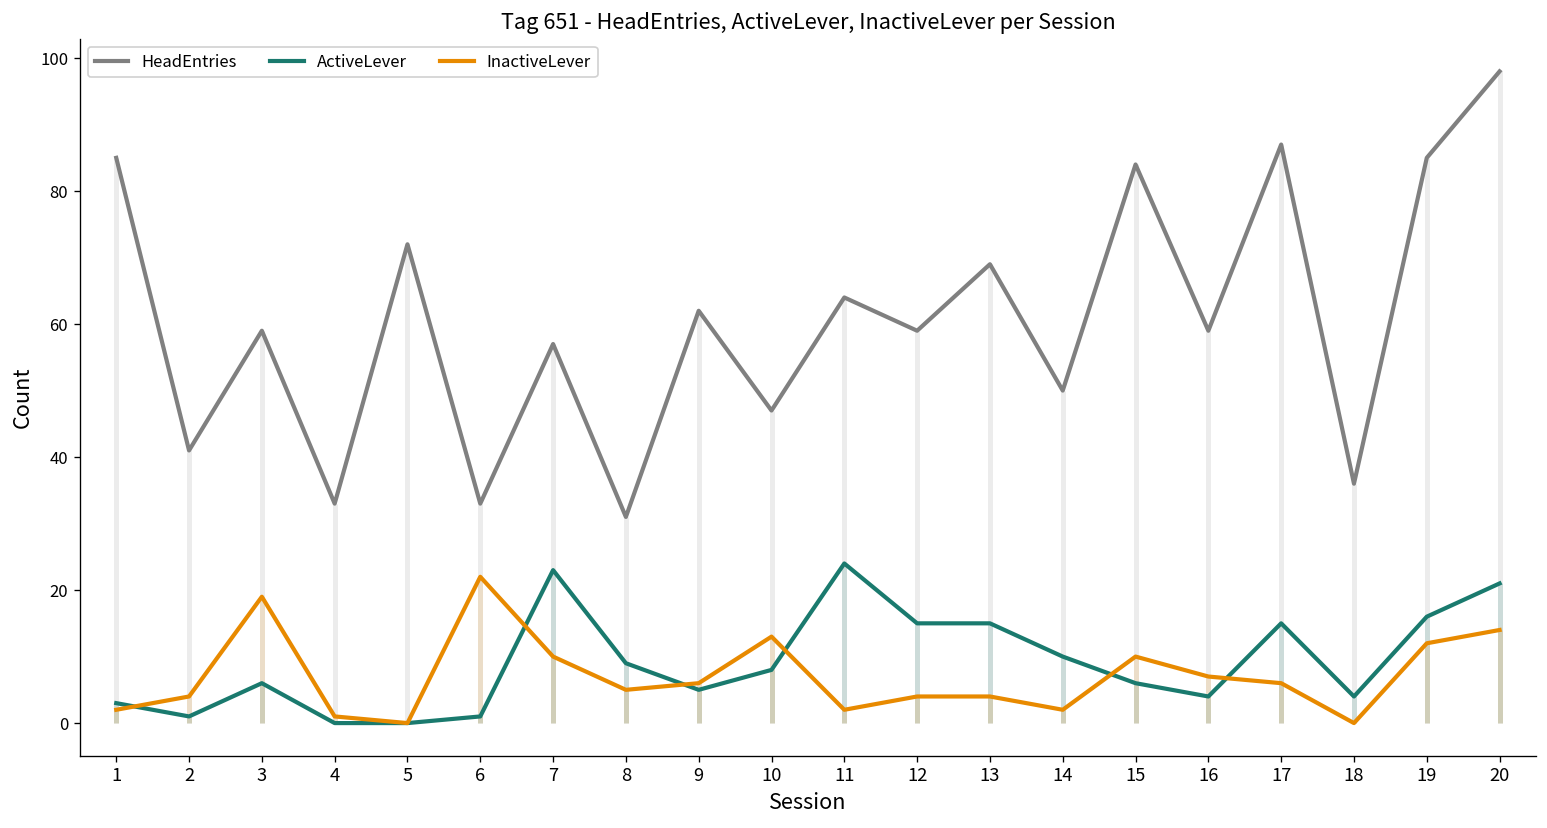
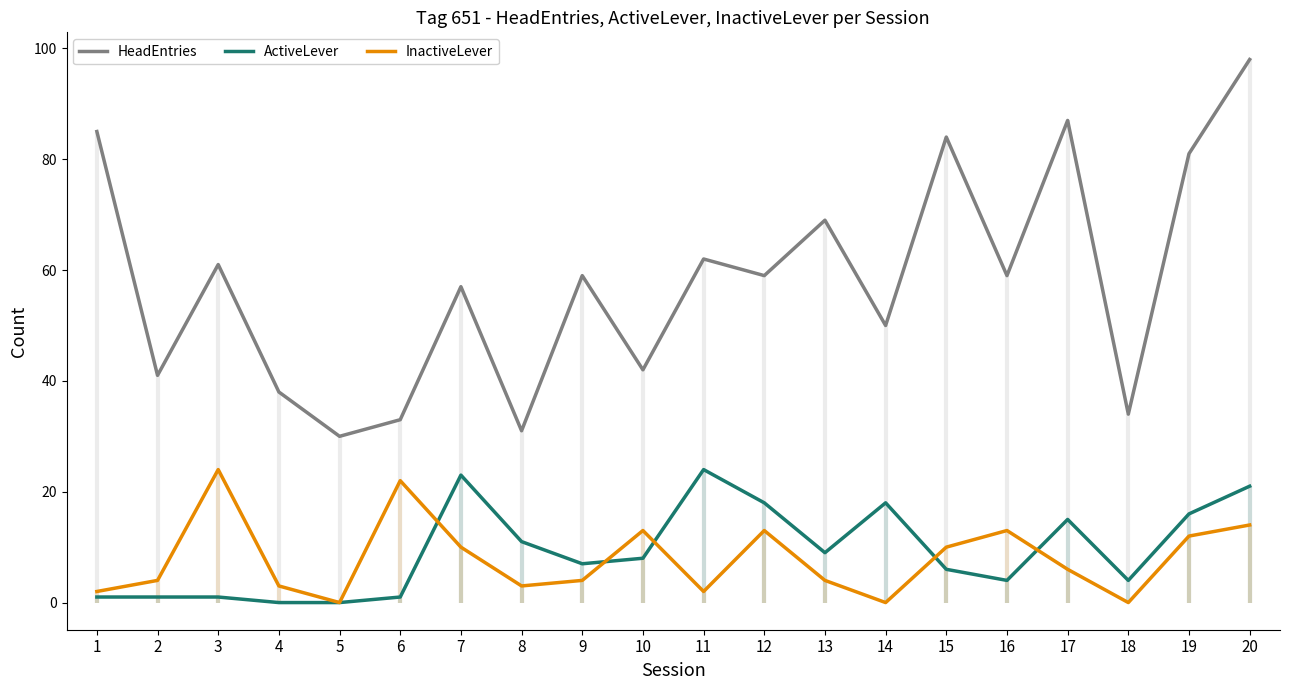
ActiveLever, 1: 3 -> 1
HeadEntries, 3: 59 -> 61
ActiveLever, 3: 6 -> 1
InactiveLever, 3: 19 -> 24
HeadEntries, 4: 33 -> 38
InactiveLever, 4: 1 -> 3
HeadEntries, 5: 72 -> 30
ActiveLever, 8: 9 -> 11
InactiveLever, 8: 5 -> 3
HeadEntries, 9: 62 -> 59
ActiveLever, 9: 5 -> 7
InactiveLever, 9: 6 -> 4
HeadEntries, 10: 47 -> 42
HeadEntries, 11: 64 -> 62
ActiveLever, 12: 15 -> 18
InactiveLever, 12: 4 -> 13
ActiveLever, 13: 15 -> 9
ActiveLever, 14: 10 -> 18
InactiveLever, 14: 2 -> 0
InactiveLever, 16: 7 -> 13
HeadEntries, 18: 36 -> 34
HeadEntries, 19: 85 -> 81
